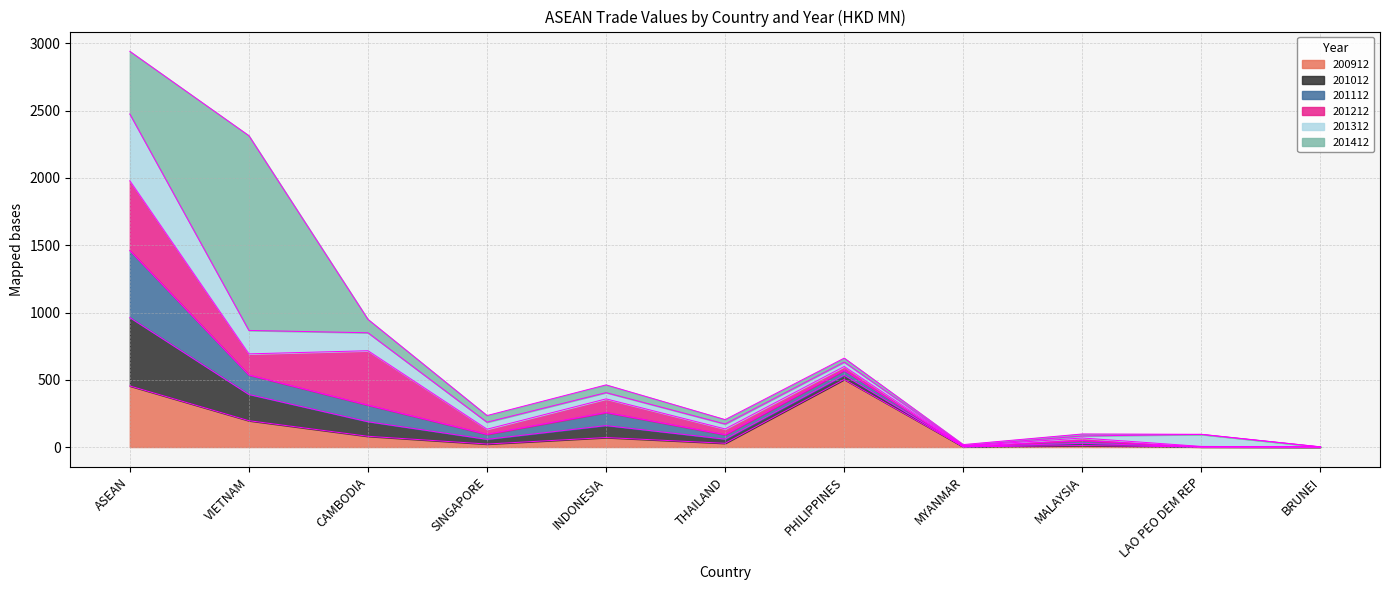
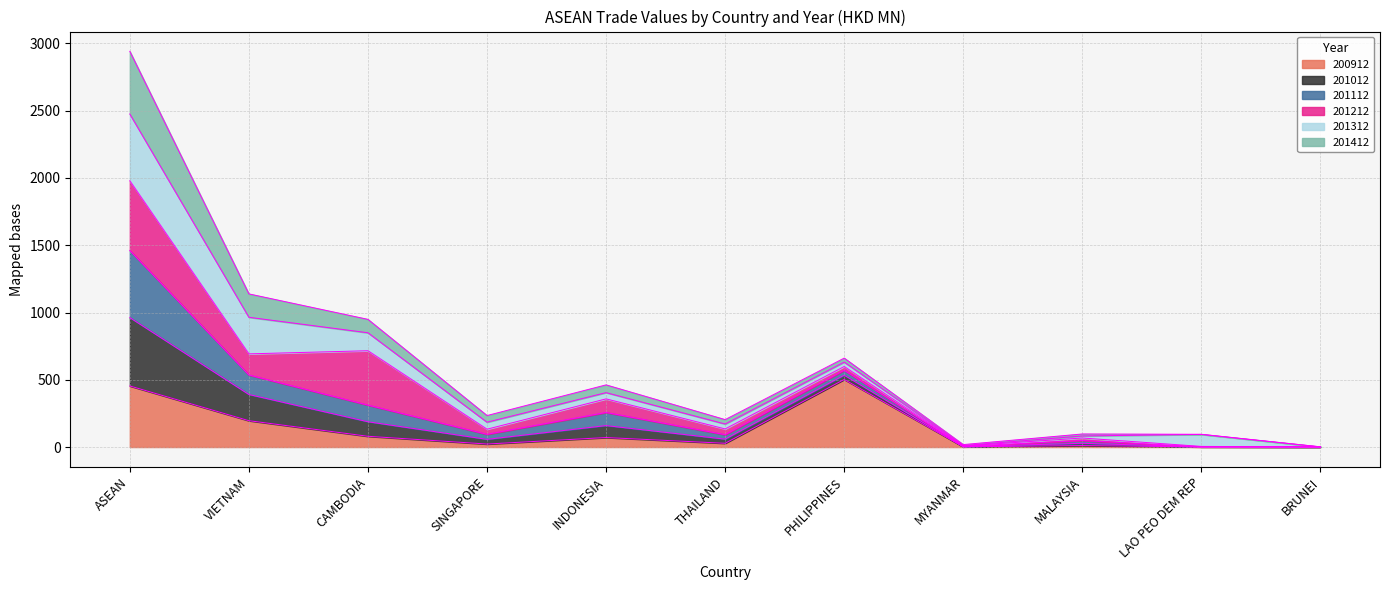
201312, VIETNAM: 170 -> 270
201412, VIETNAM: 1450 -> 170
